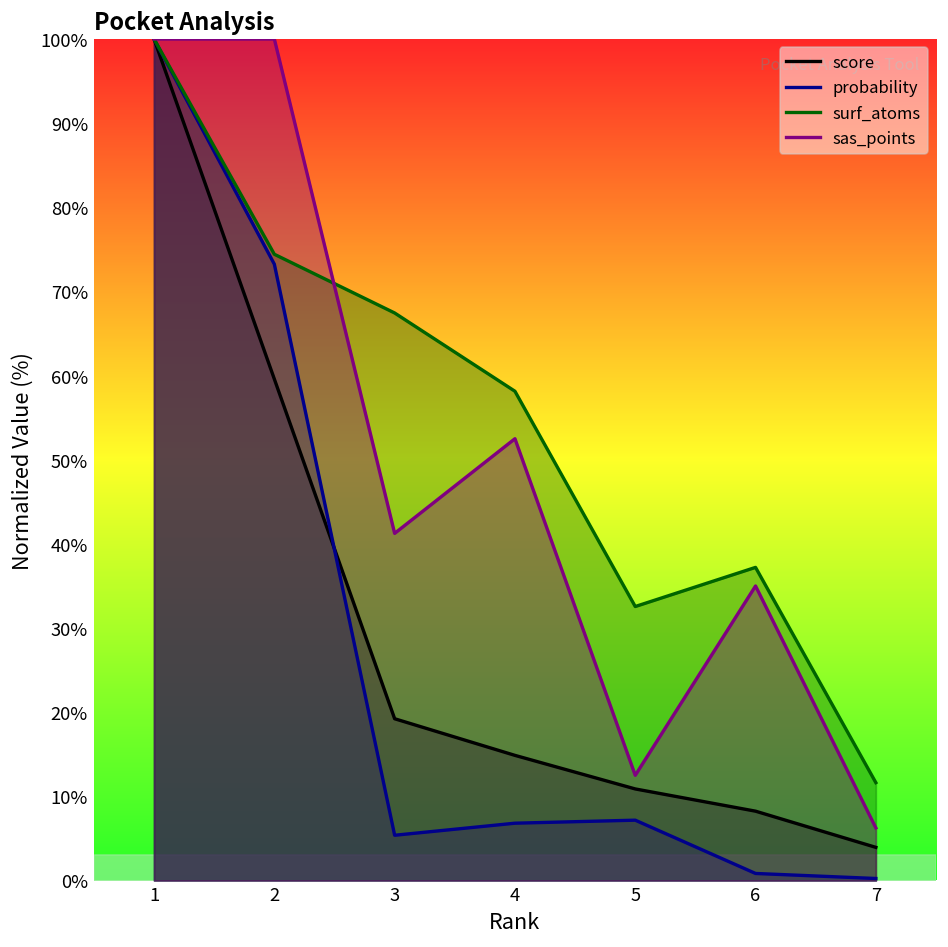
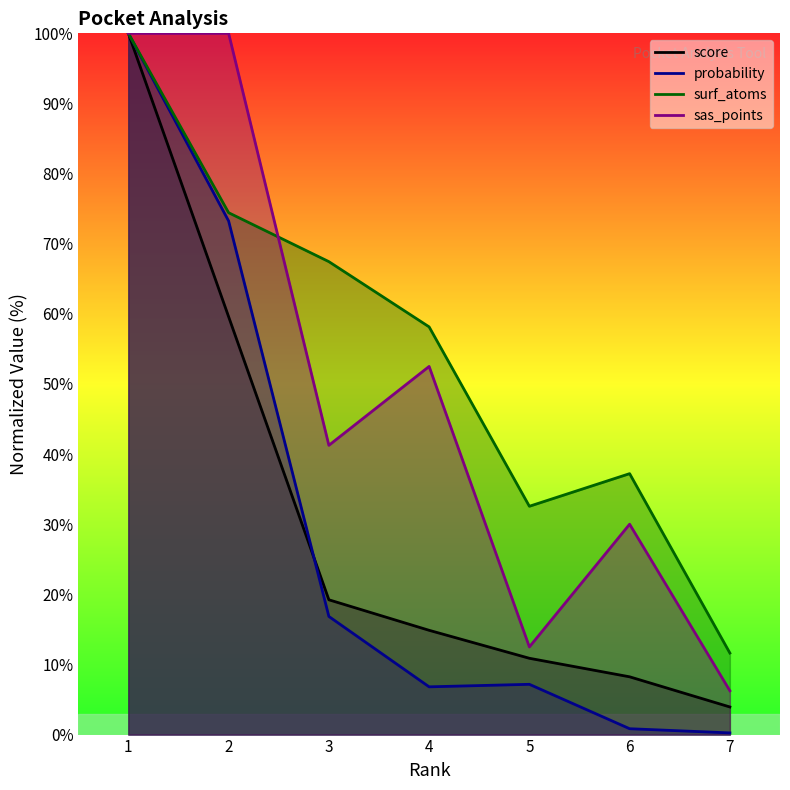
probability, 3: 5% -> 17%
sas_points, 6: 35% -> 30%
